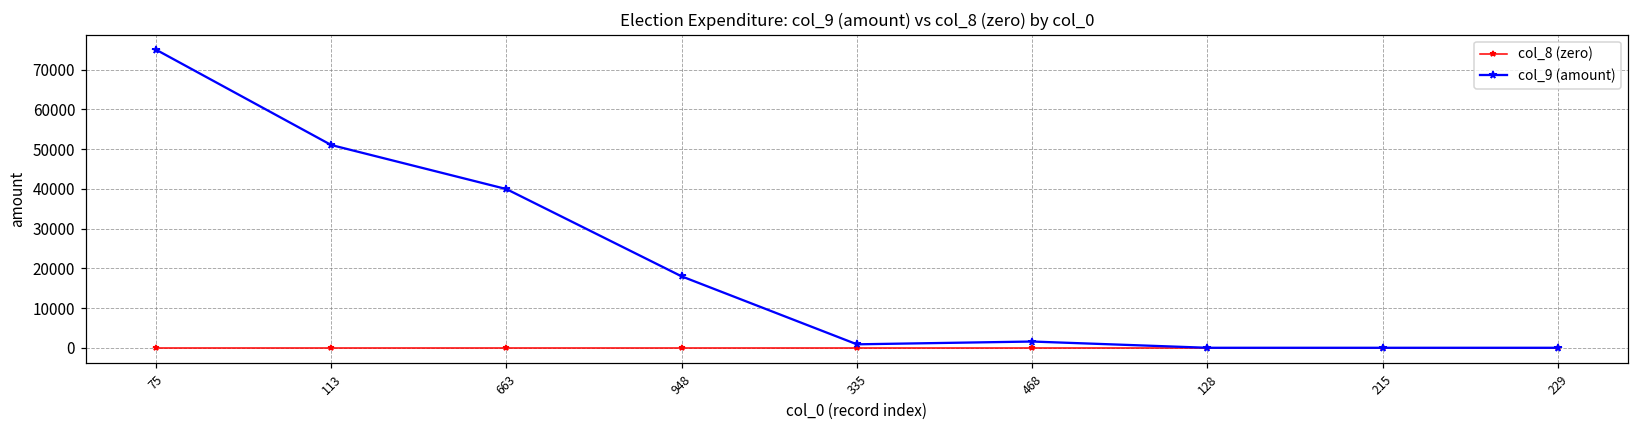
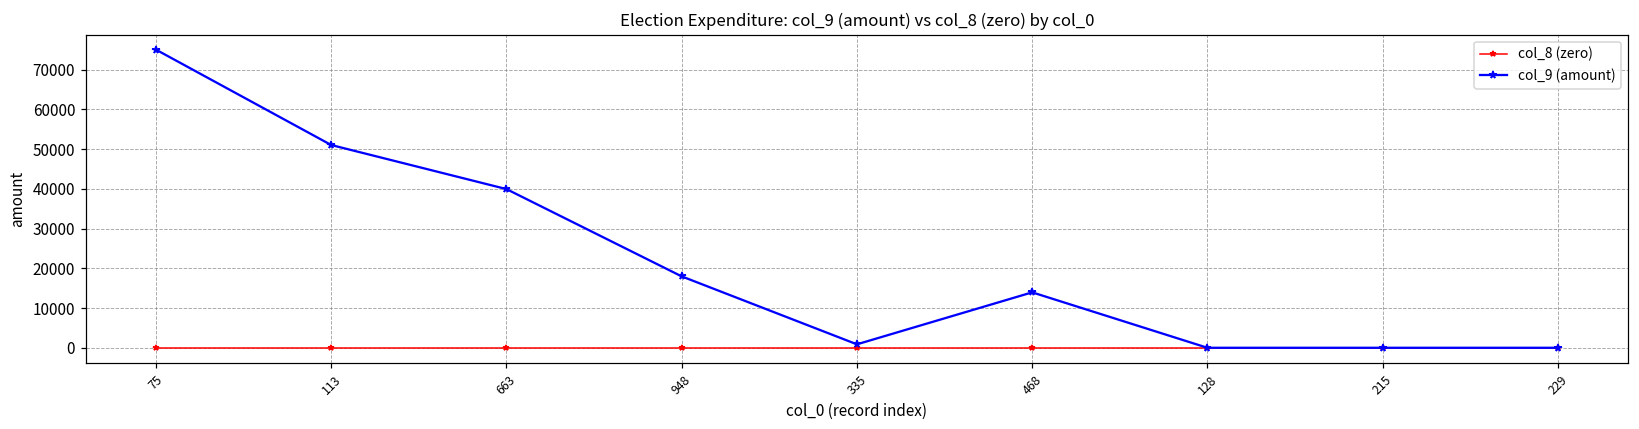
col_9 (amount), 468: 2000 -> 14000
